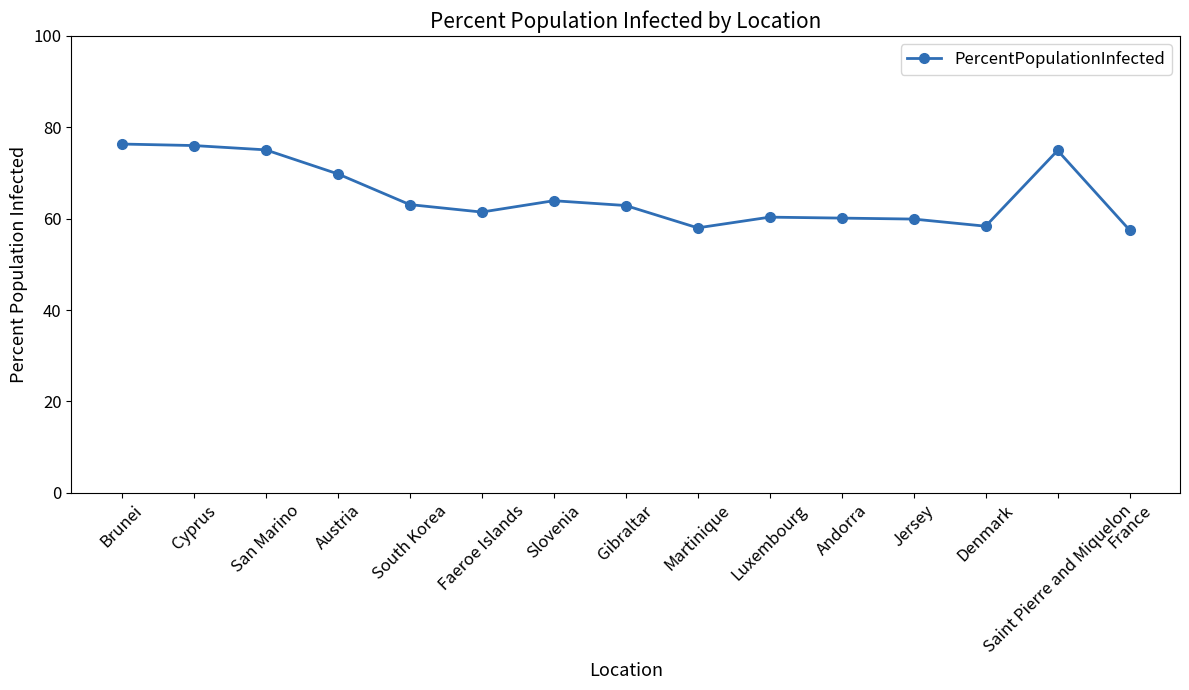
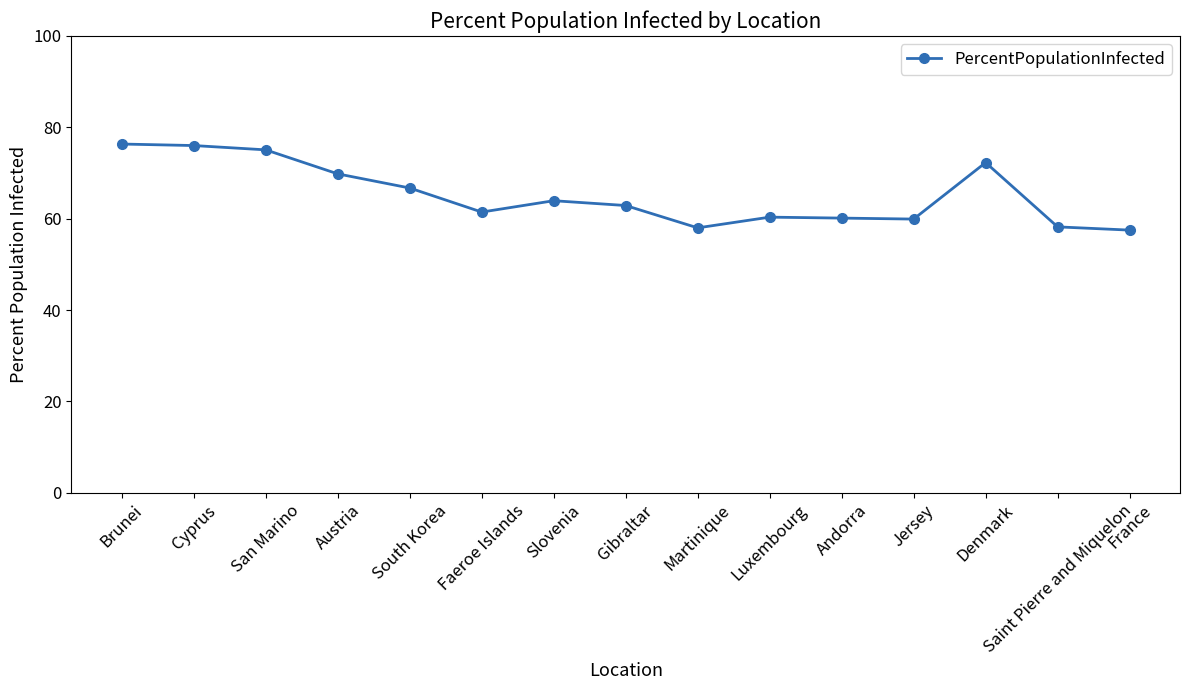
South Korea: 63 -> 67
Denmark: 58 -> 72
Saint Pierre and Miquelon: 75 -> 58
